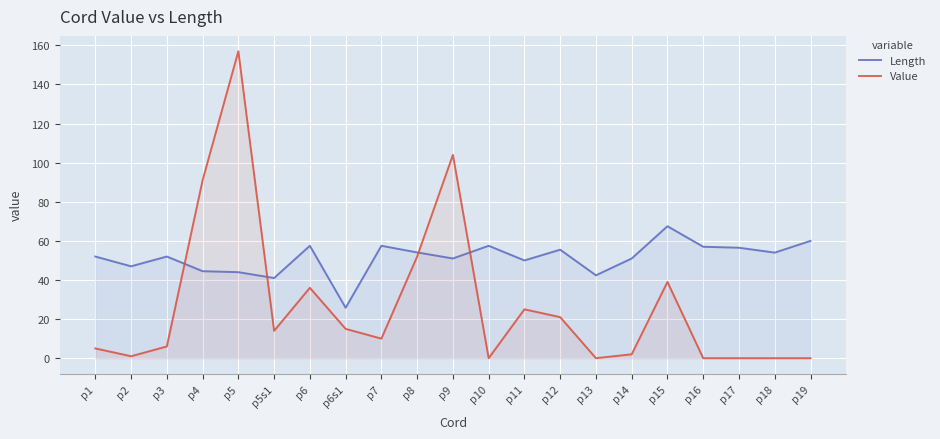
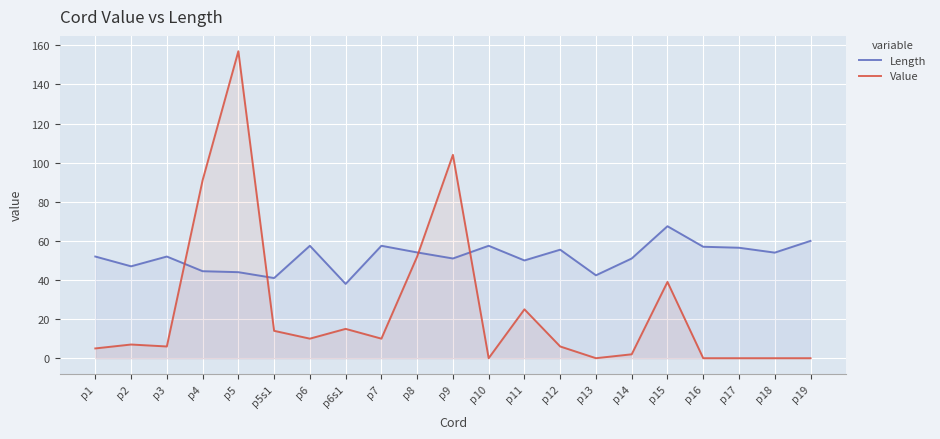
Value, p2: 1 -> 7
Value, p6: 36 -> 10
Length, p6s1: 26 -> 38
Value, p12: 21 -> 6
